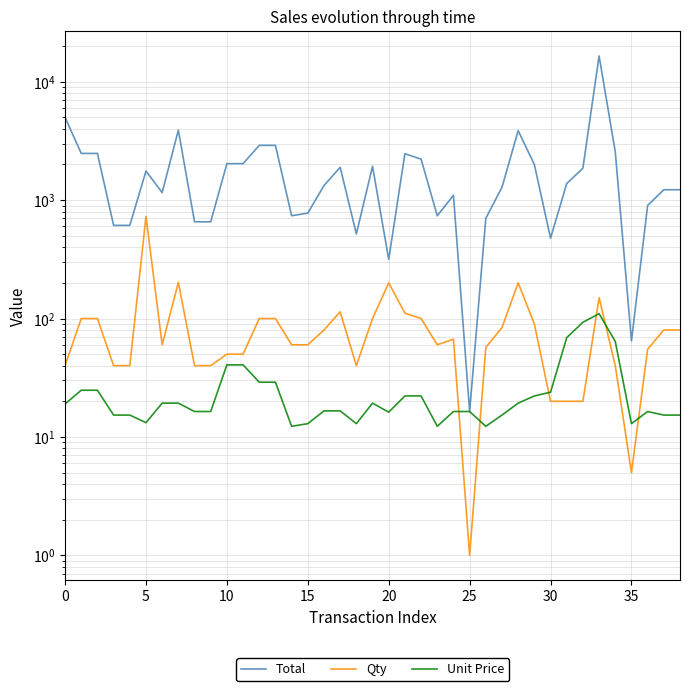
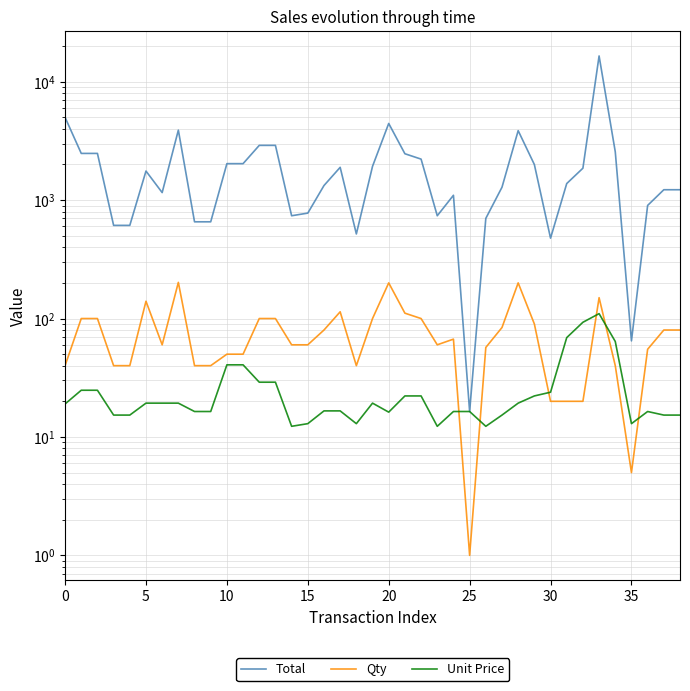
Qty, 5: 700 -> 140
Unit Price, 5: 13 -> 19
Total, 20: 320 -> 4400
